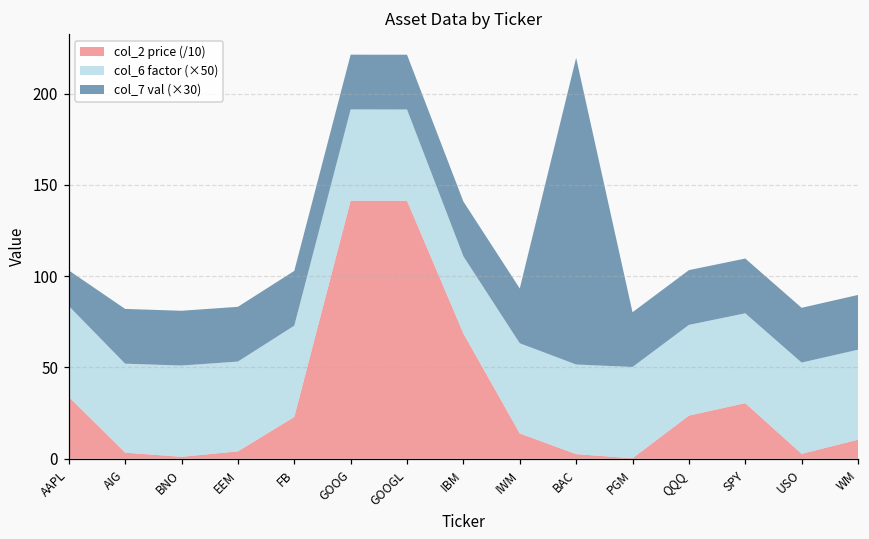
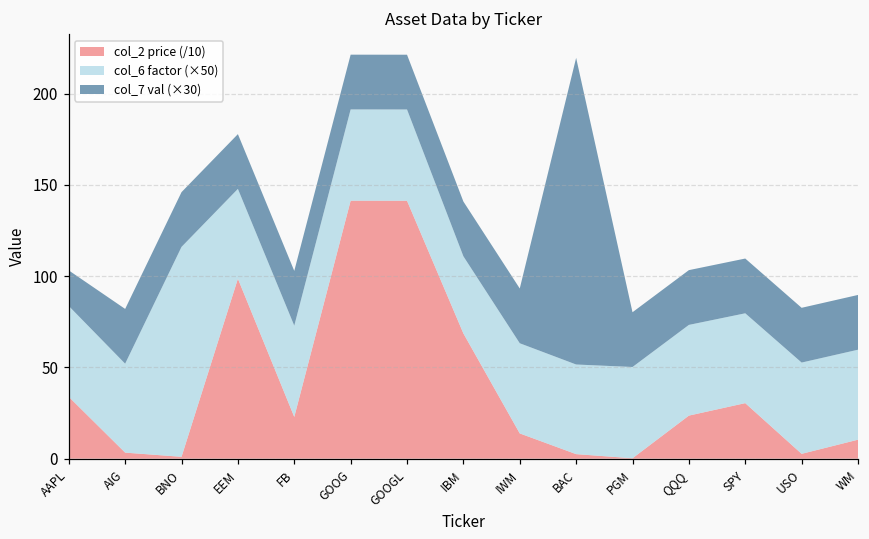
col_6 factor (×50), BNO: 50 -> 115
col_2 price (/10), EEM: 4 -> 99
